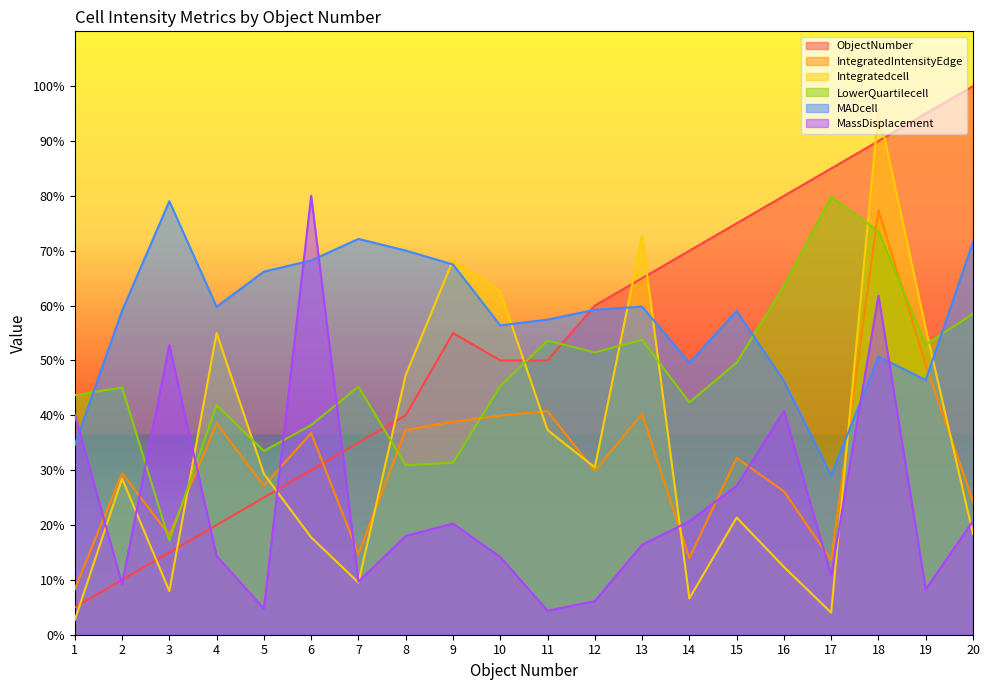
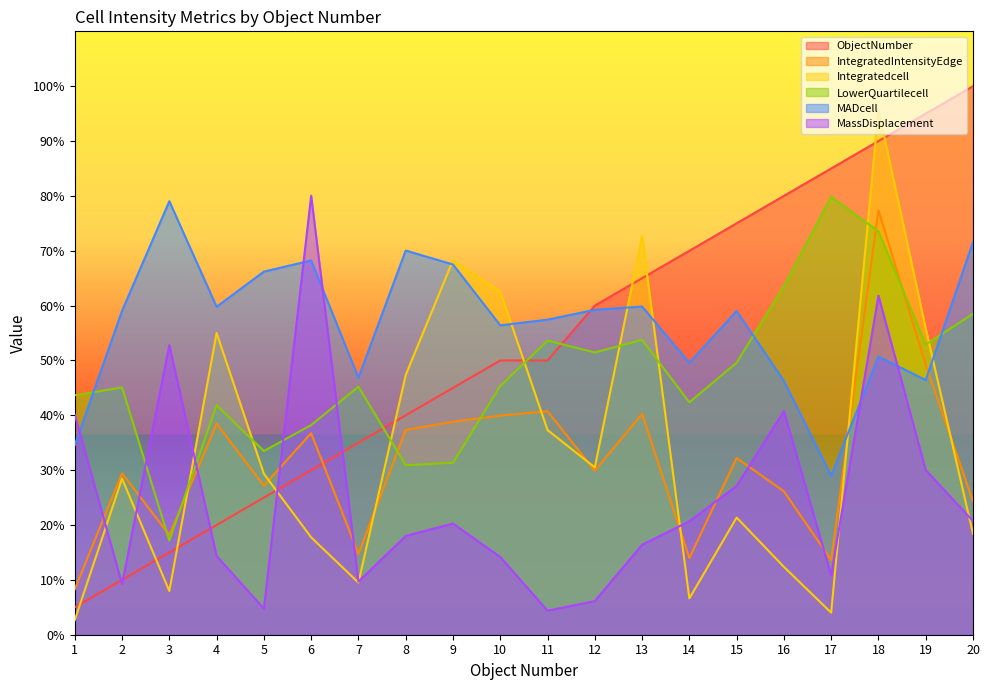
MADcell, 7: 72% -> 47%
ObjectNumber, 9: 55% -> 45%
MassDisplacement, 19: 8% -> 30%
